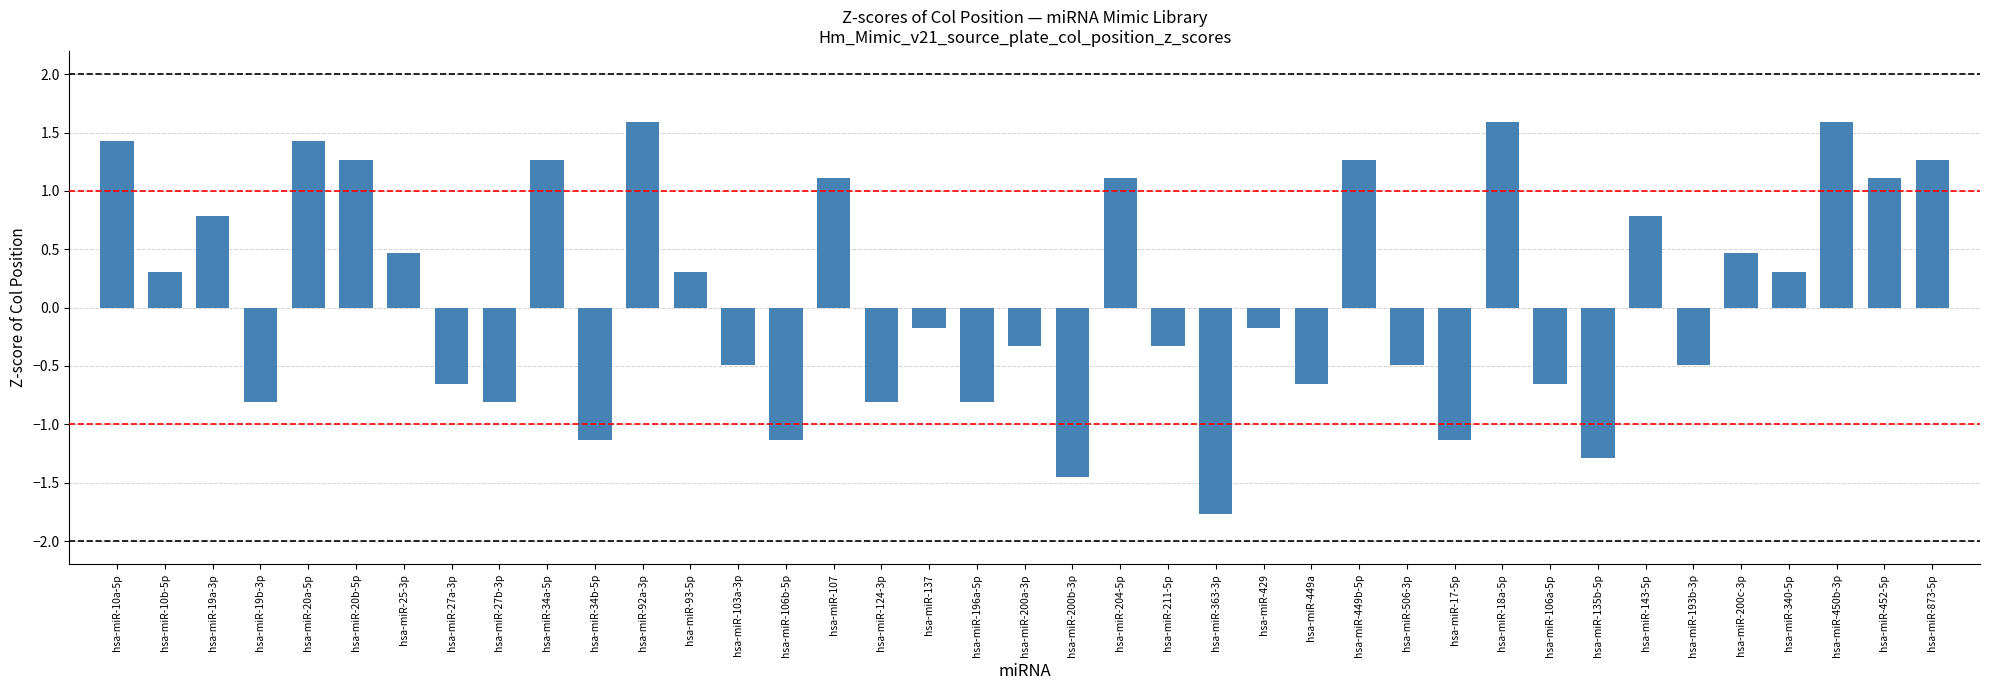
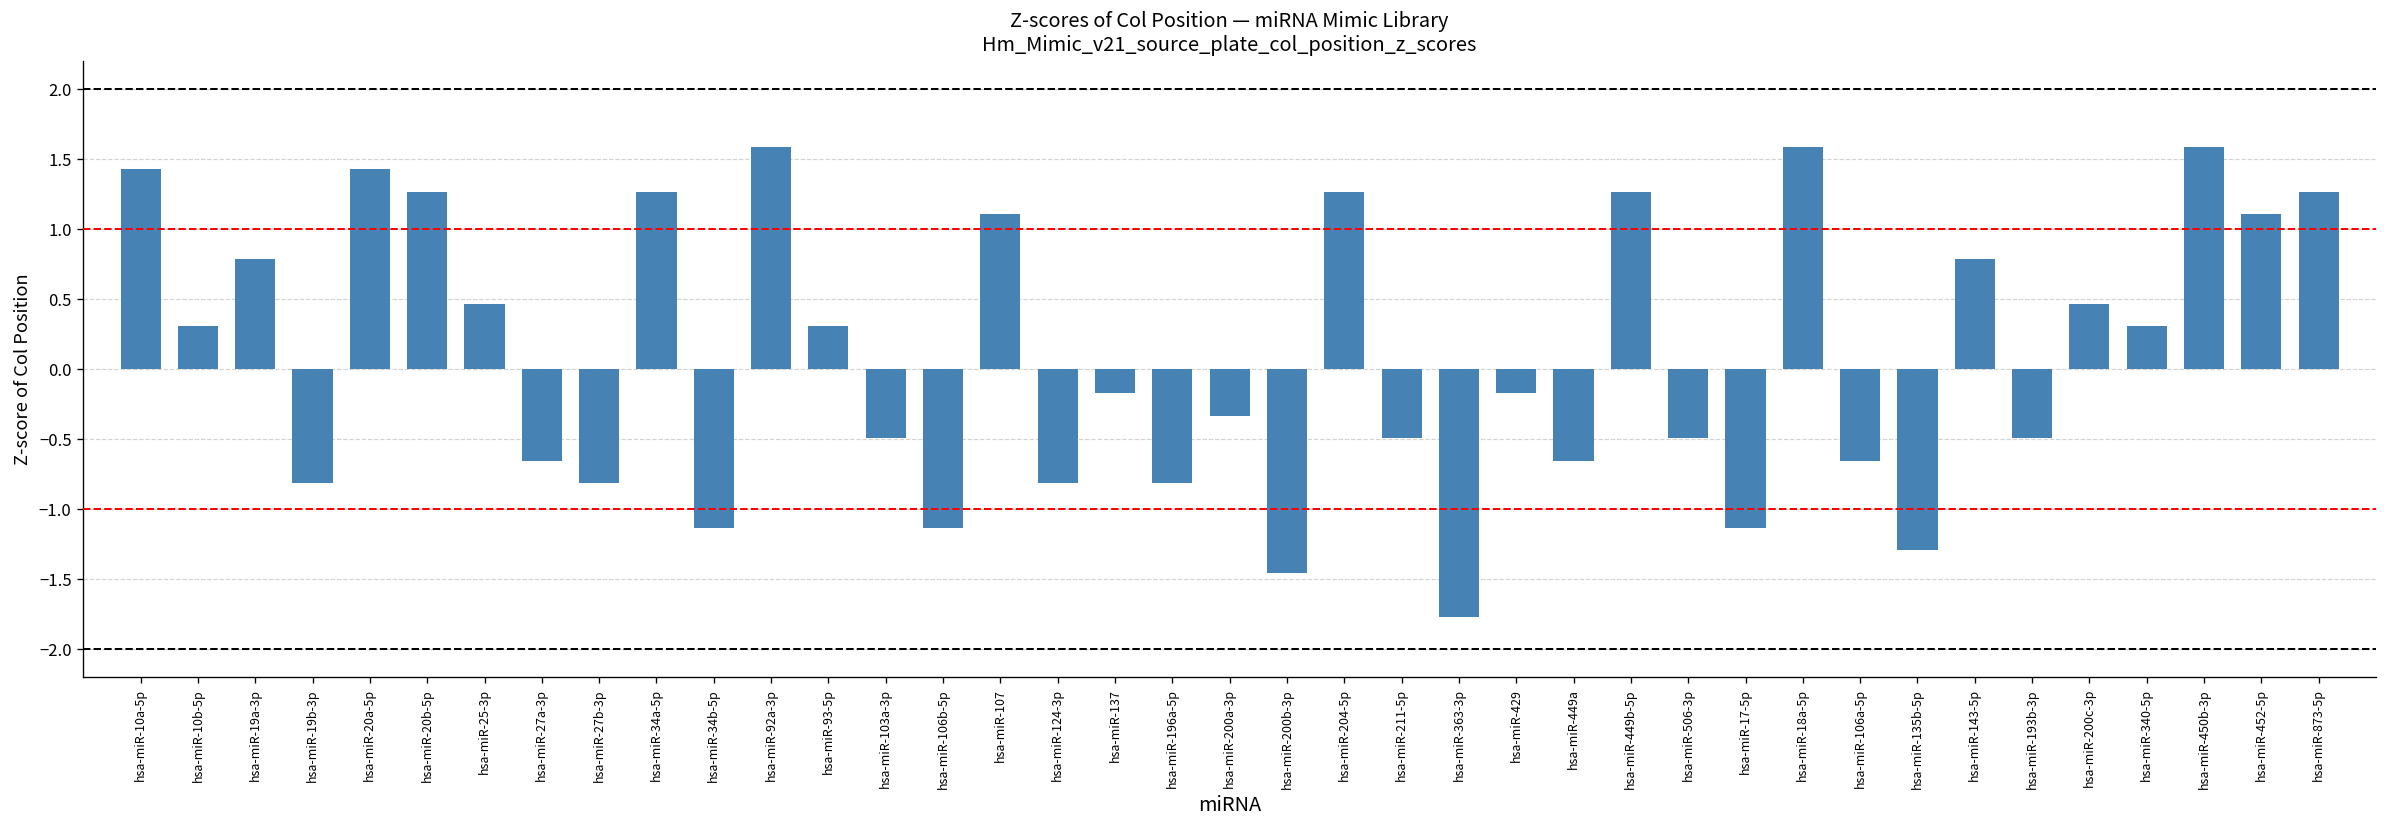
hsa-miR-204-5p: 1.11 -> 1.27
hsa-miR-211-5p: -0.33 -> -0.49
